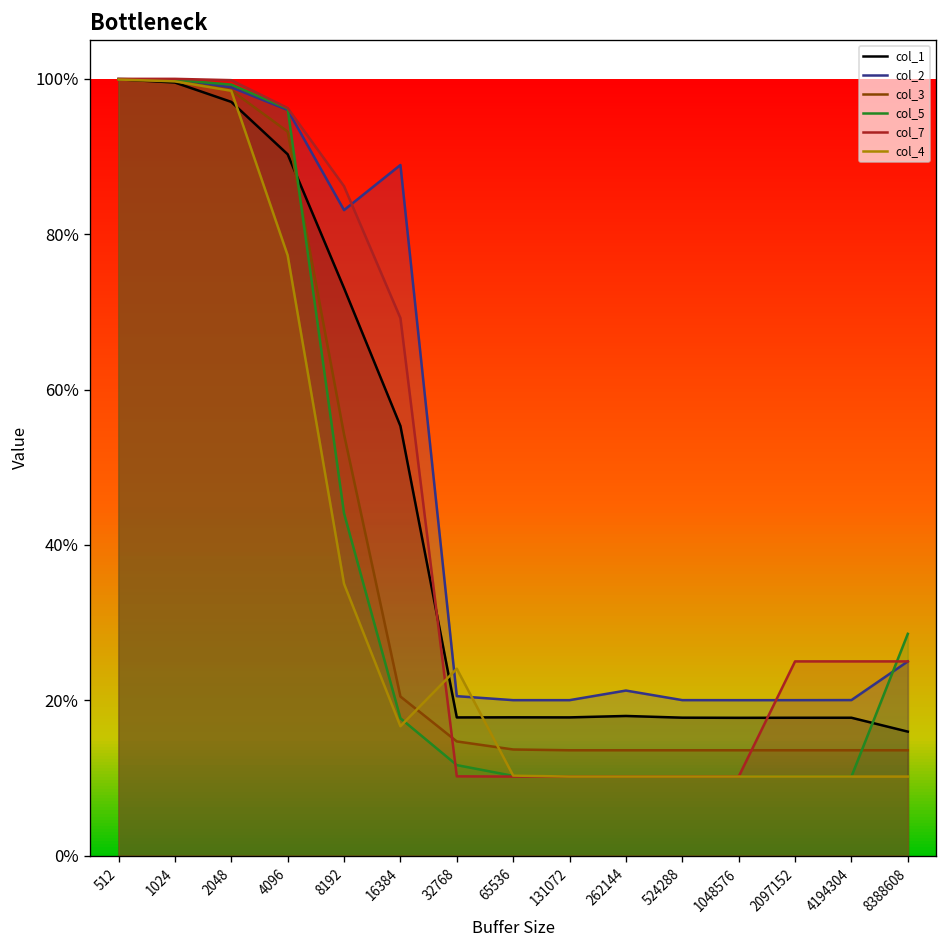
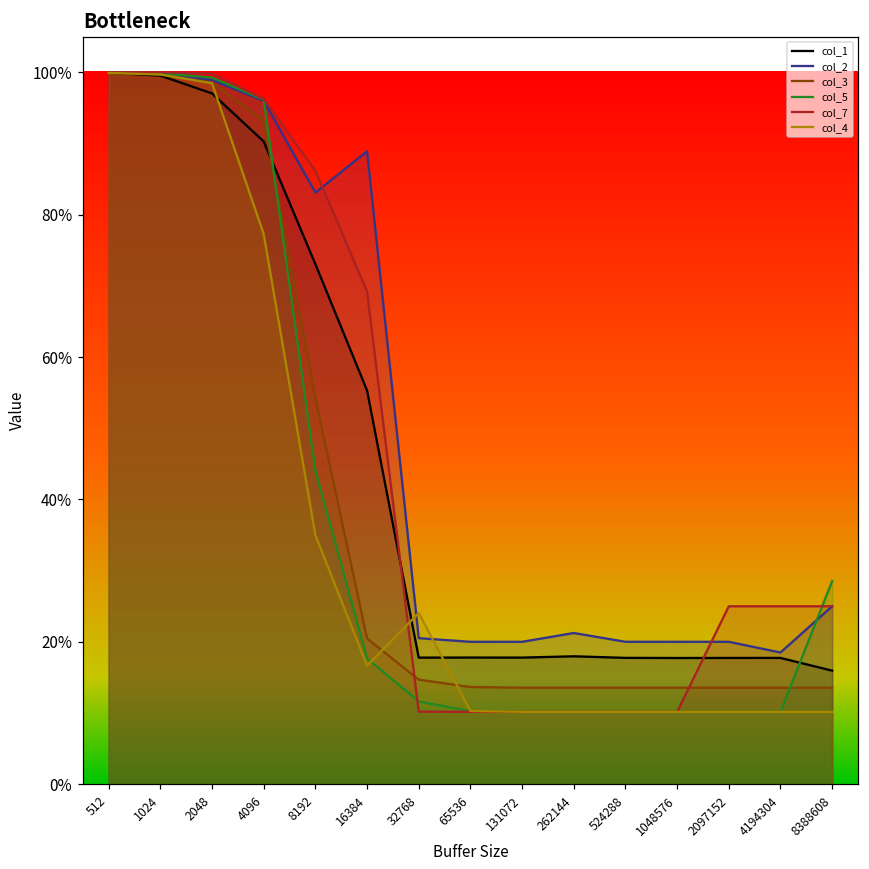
col_2, 4194304: 20% -> 19%
